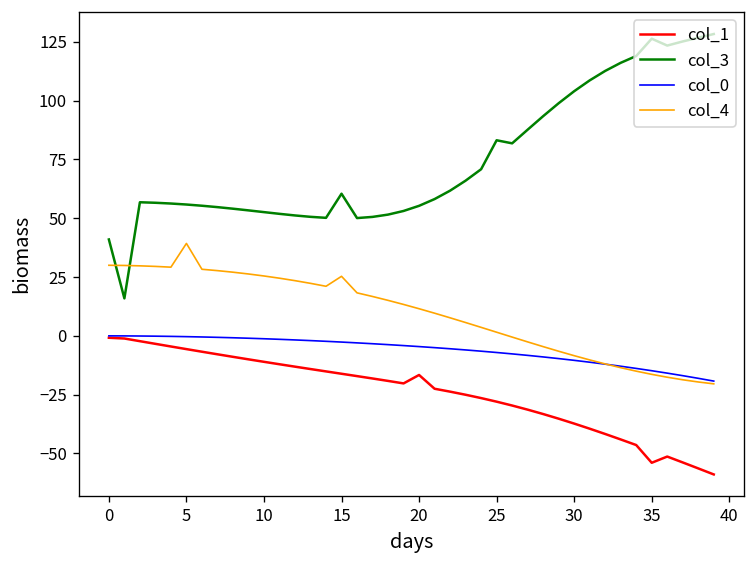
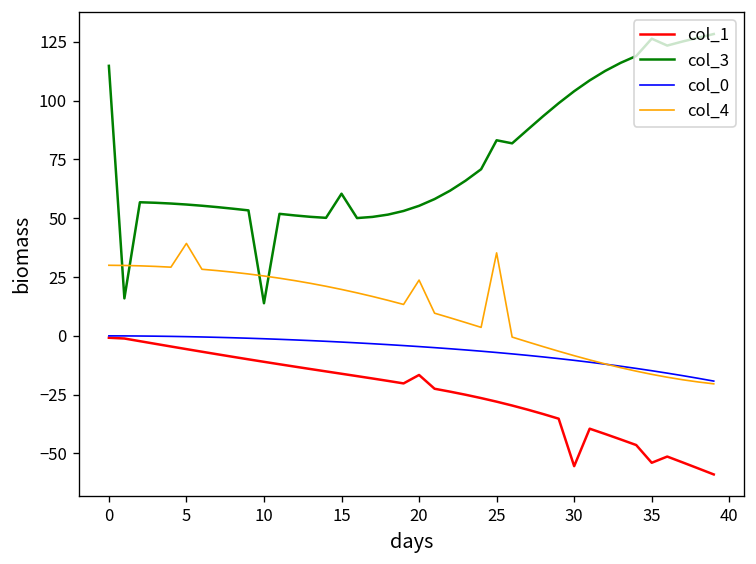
col_3, 0: 41 -> 115
col_3, 10: 53 -> 14
col_4, 15: 25 -> 20
col_4, 20: 12 -> 24
col_4, 25: 2 -> 35
col_1, 30: -37 -> -55
